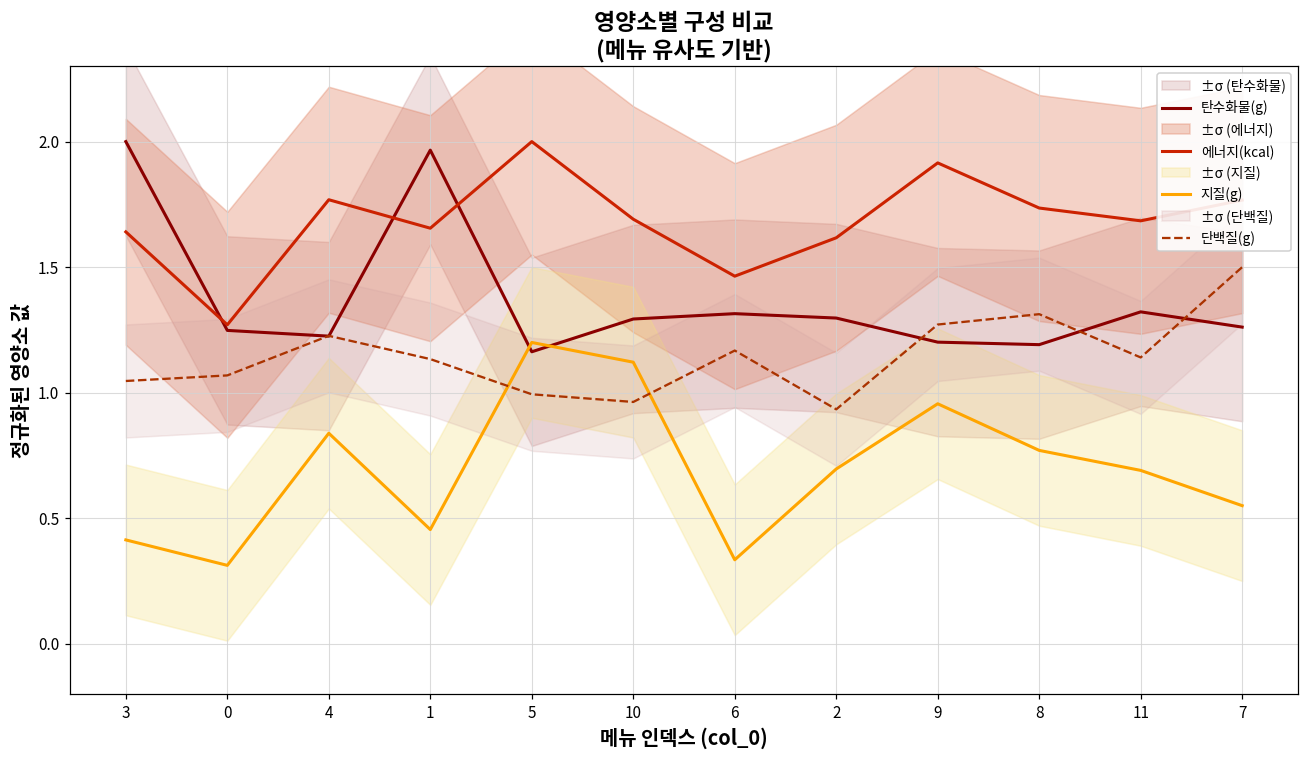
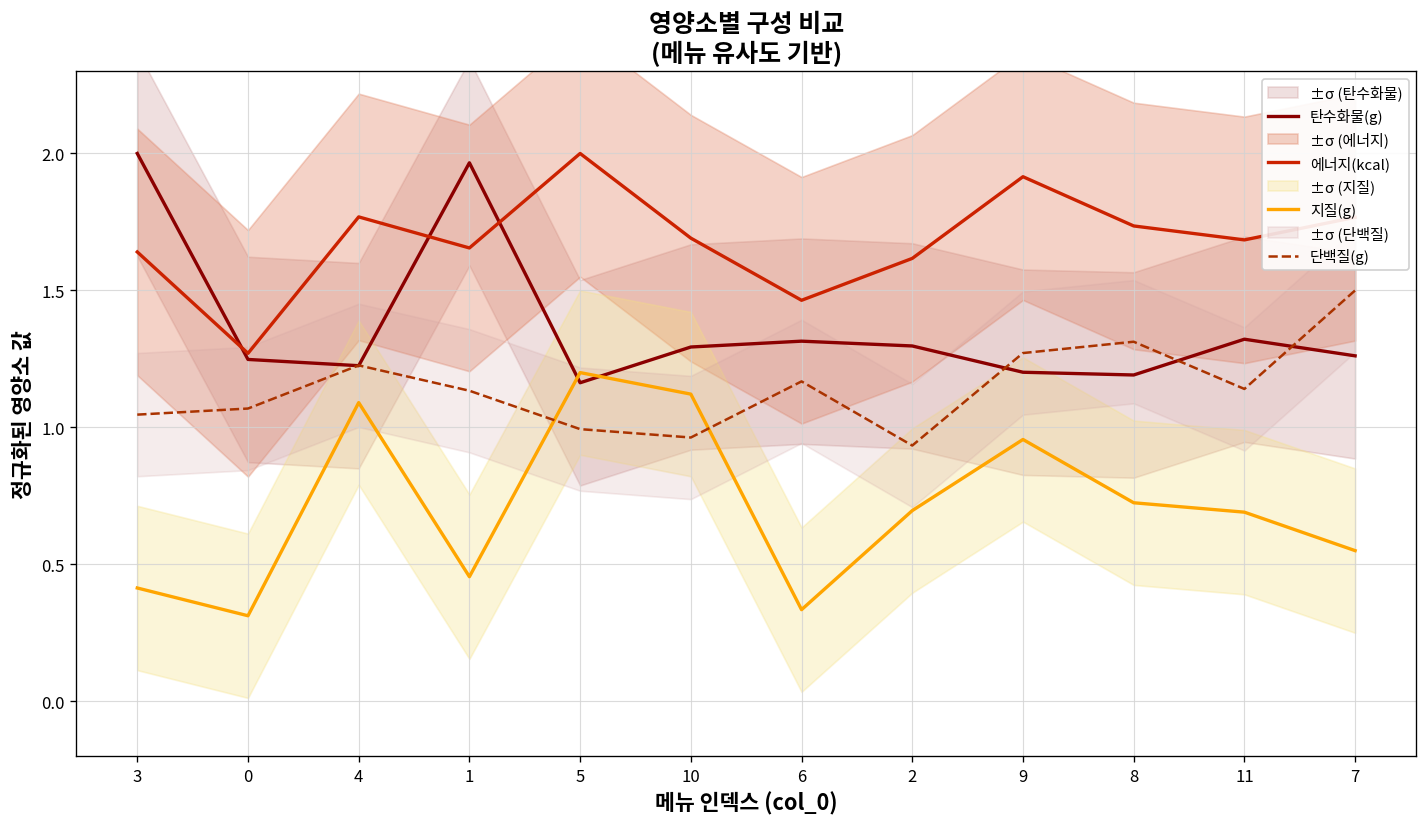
지질(g), 4: 0.84 -> 1.09
지질(g), 8: 0.77 -> 0.72
